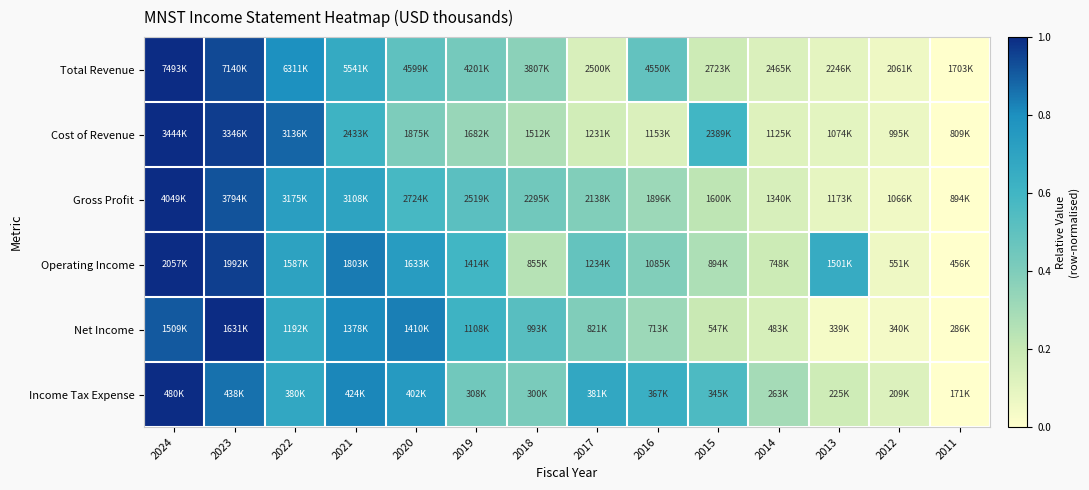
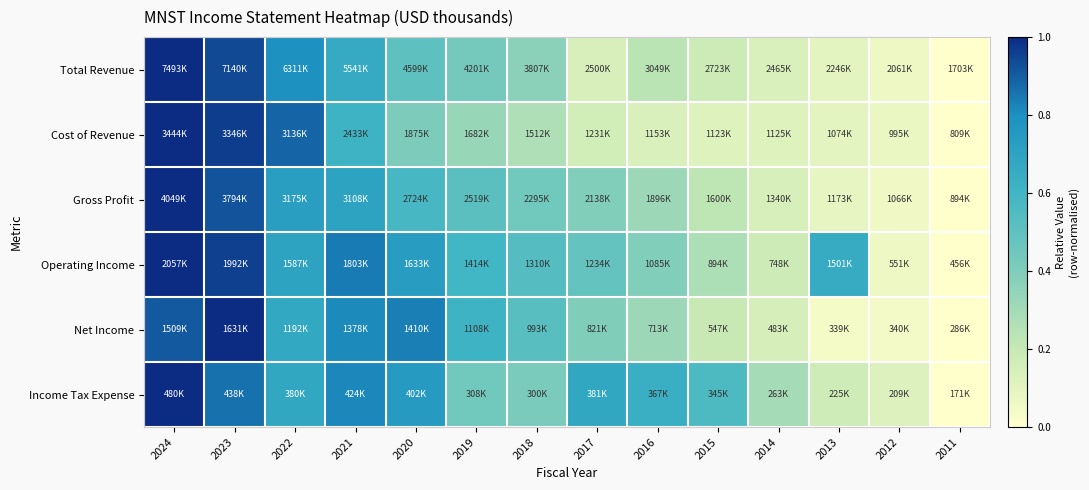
Total Revenue, 2016: 4550K -> 3049K
Cost of Revenue, 2015: 2389K -> 1123K
Operating Income, 2018: 855K -> 1310K
